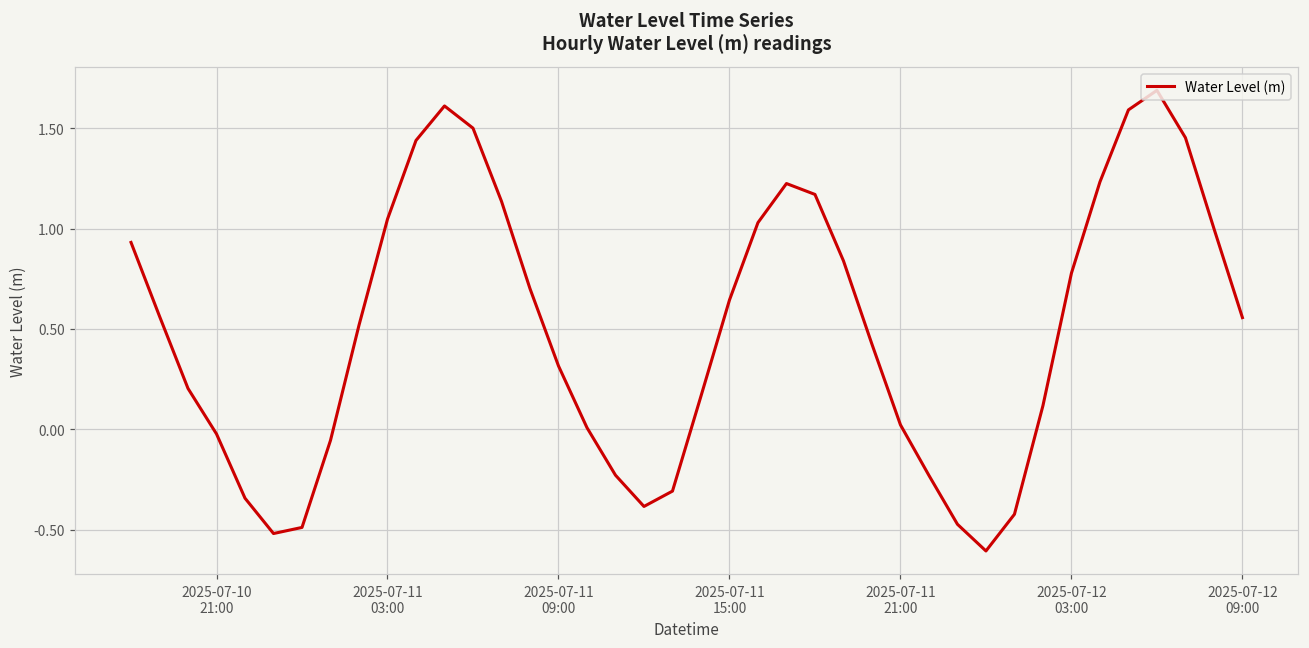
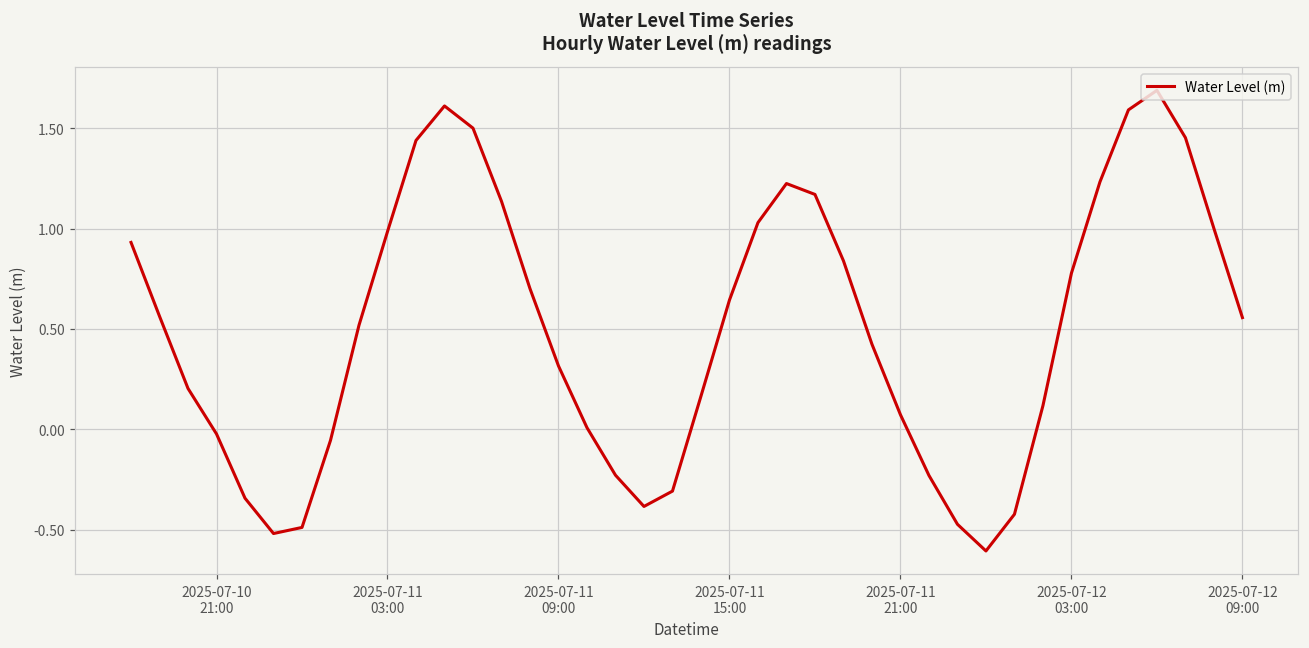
2025-07-11 03:00: 1.05 -> 0.99
2025-07-11 21:00: 0.02 -> 0.07
